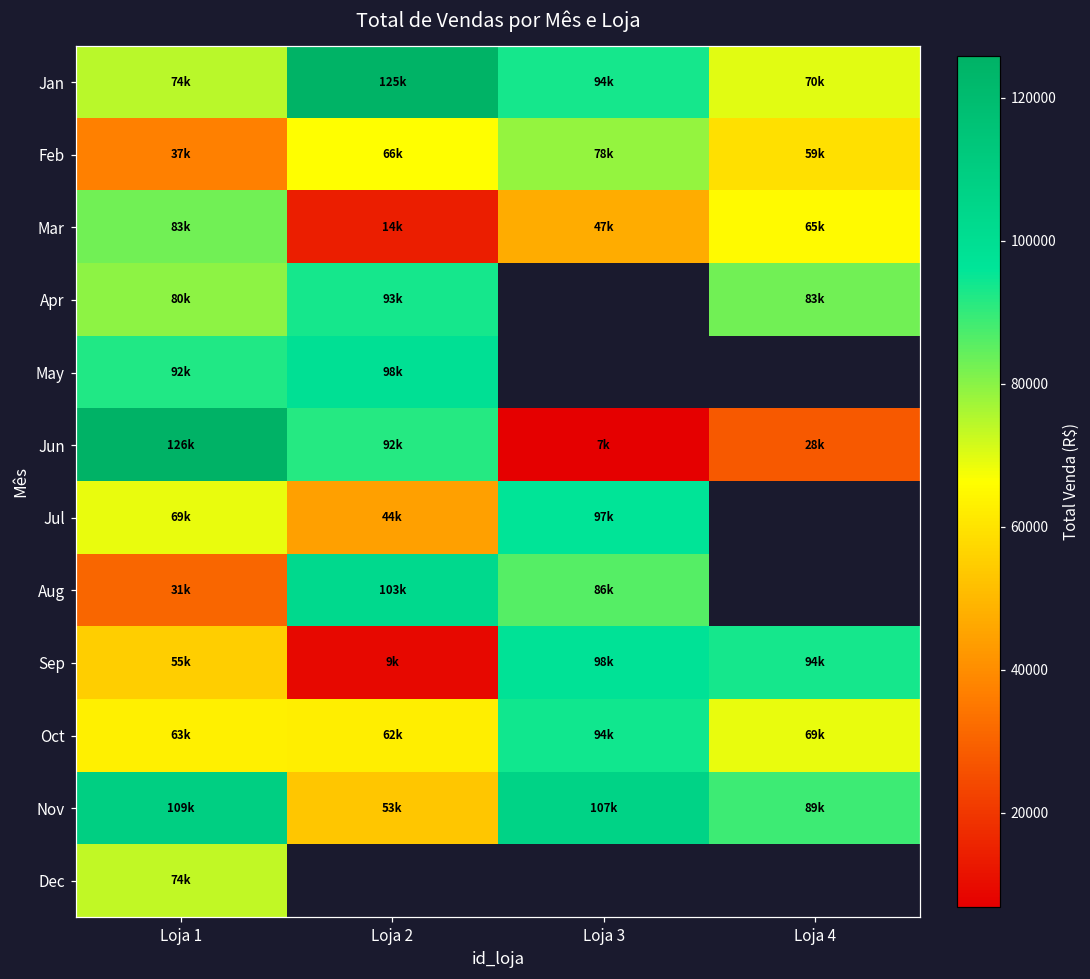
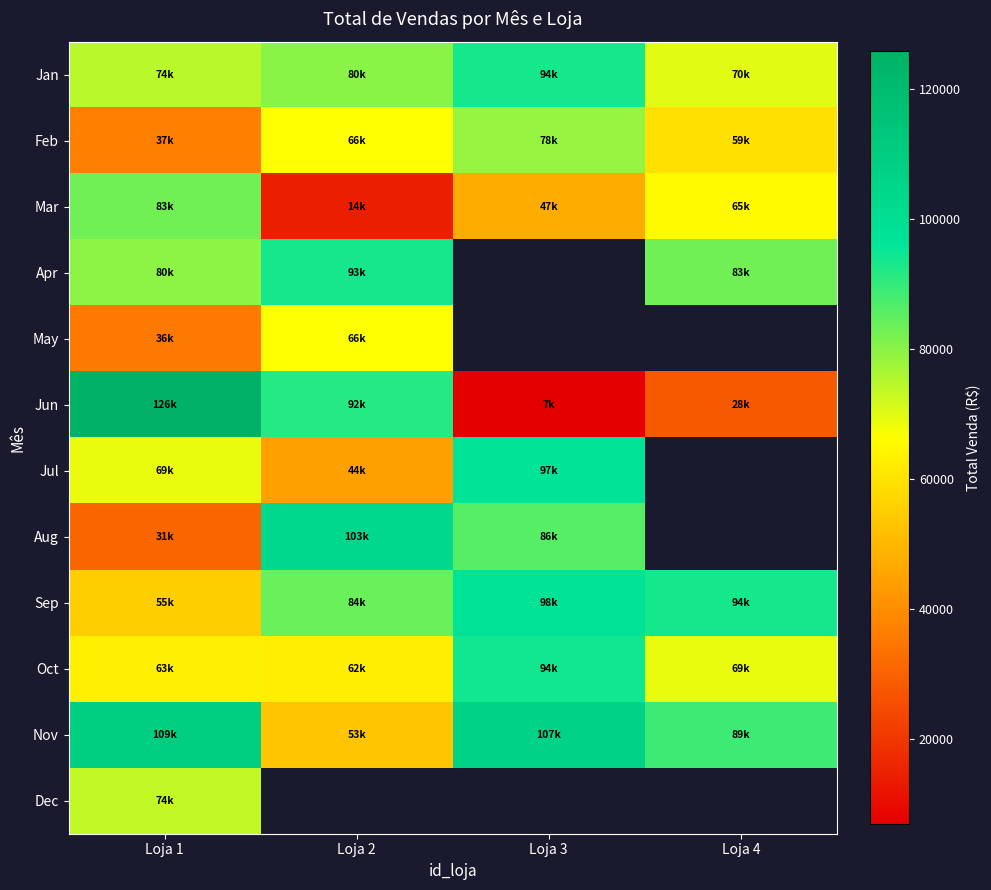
Jan, Loja 2: 125k -> 80k
May, Loja 1: 92k -> 36k
May, Loja 2: 98k -> 66k
Sep, Loja 2: 9k -> 84k
